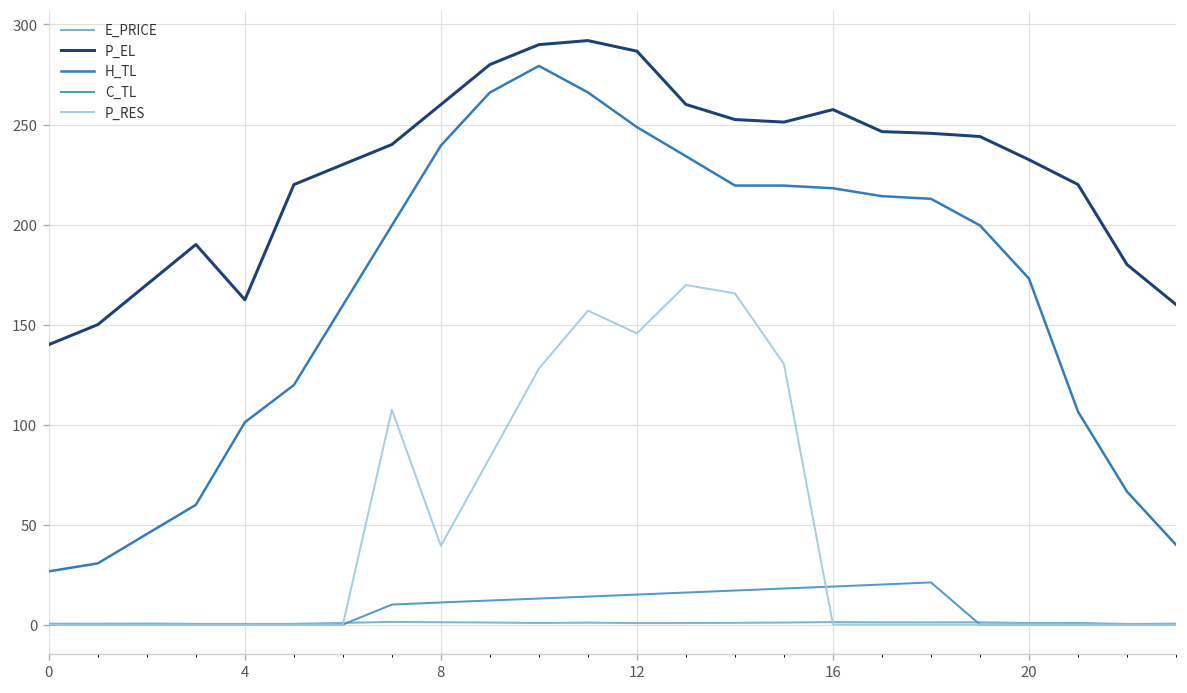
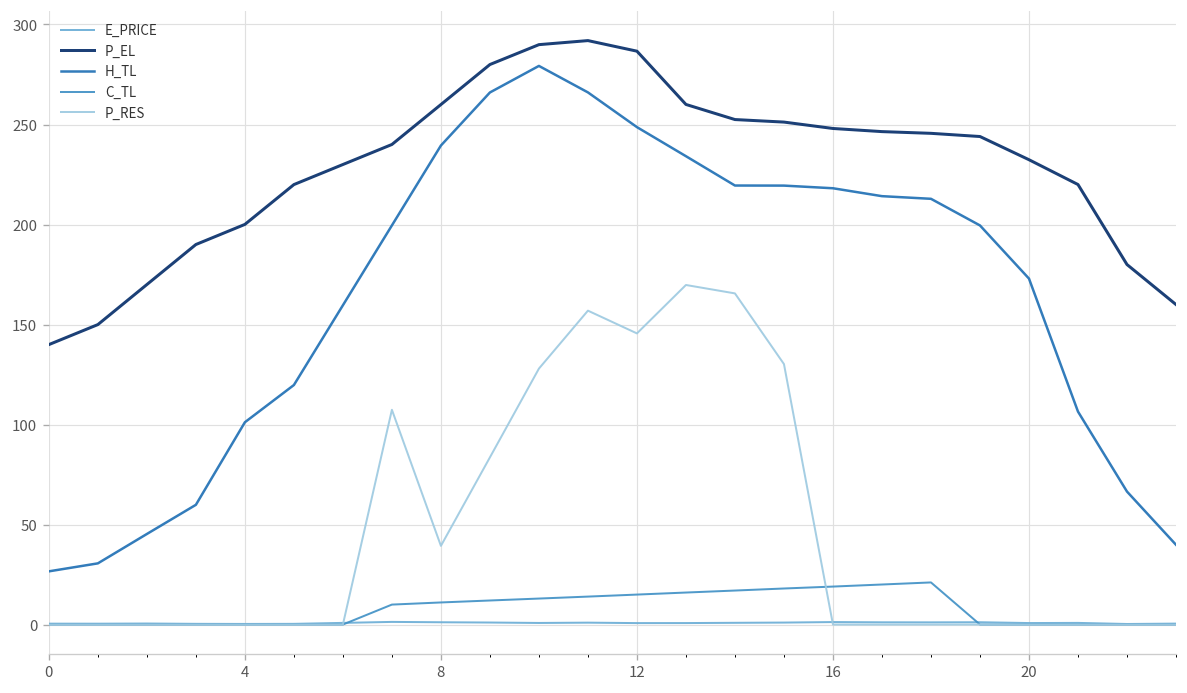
P_EL, 4: 162 -> 200
P_EL, 16: 257 -> 248
